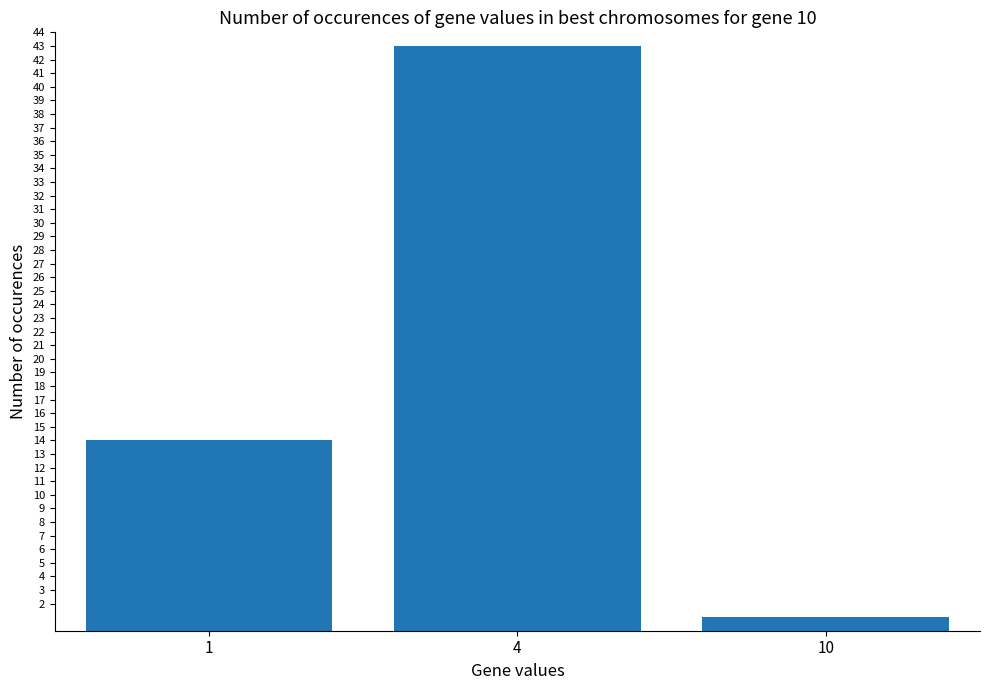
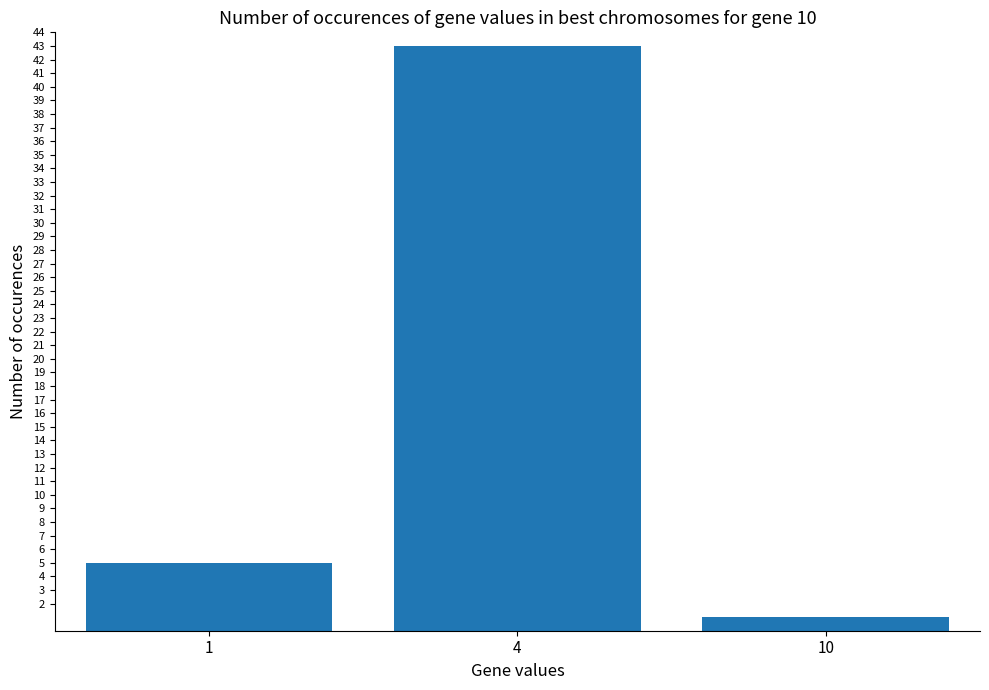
1: 14 -> 5
